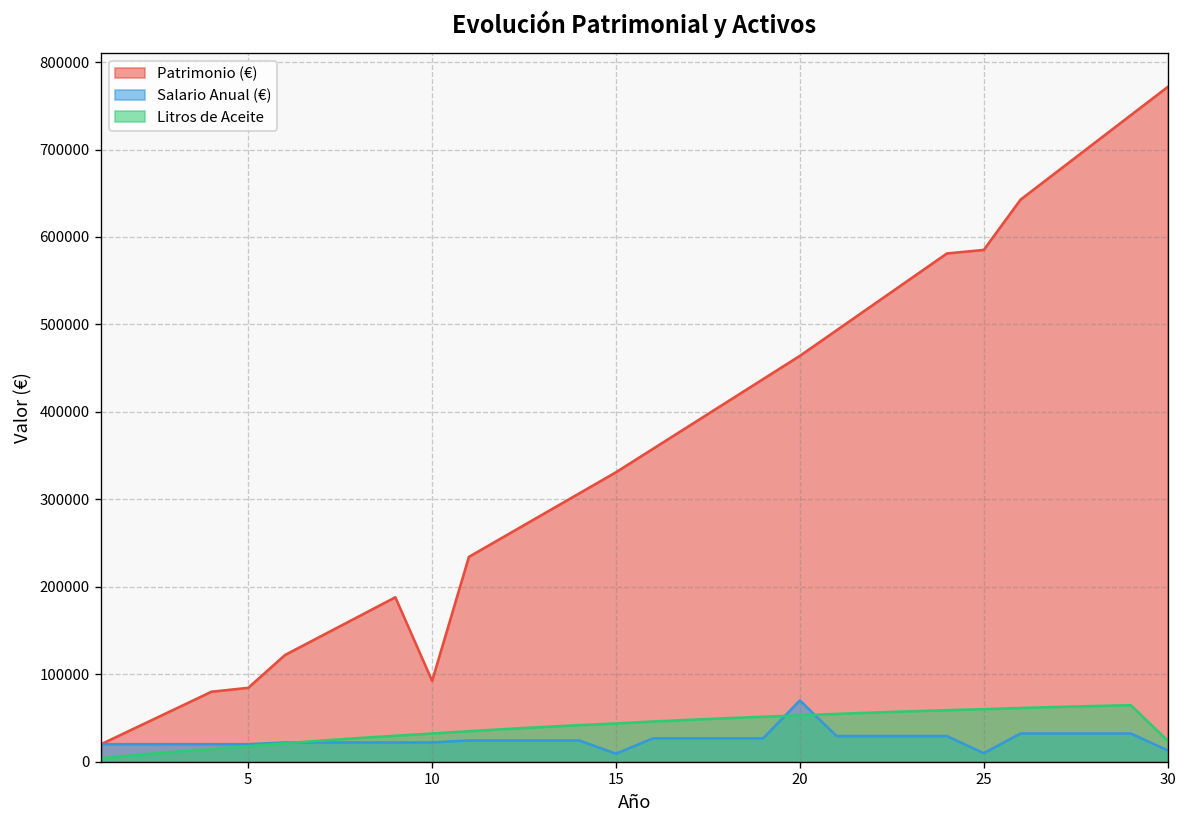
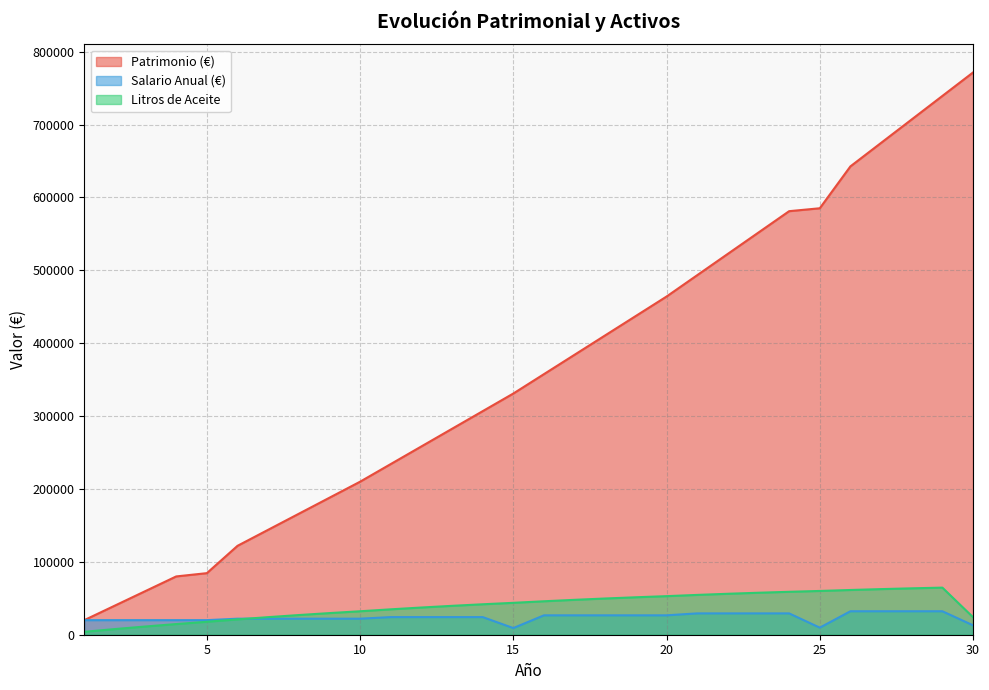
Patrimonio (€), 10: 90000 -> 210000
Salario Anual (€), 20: 70000 -> 30000
